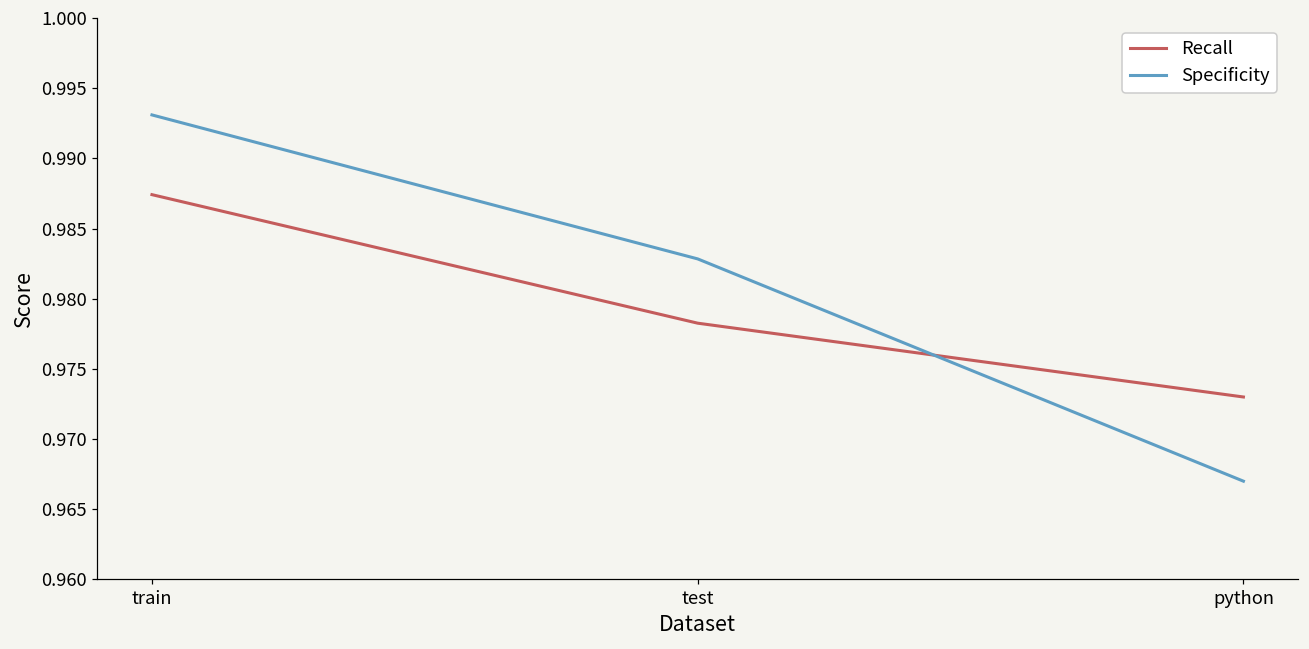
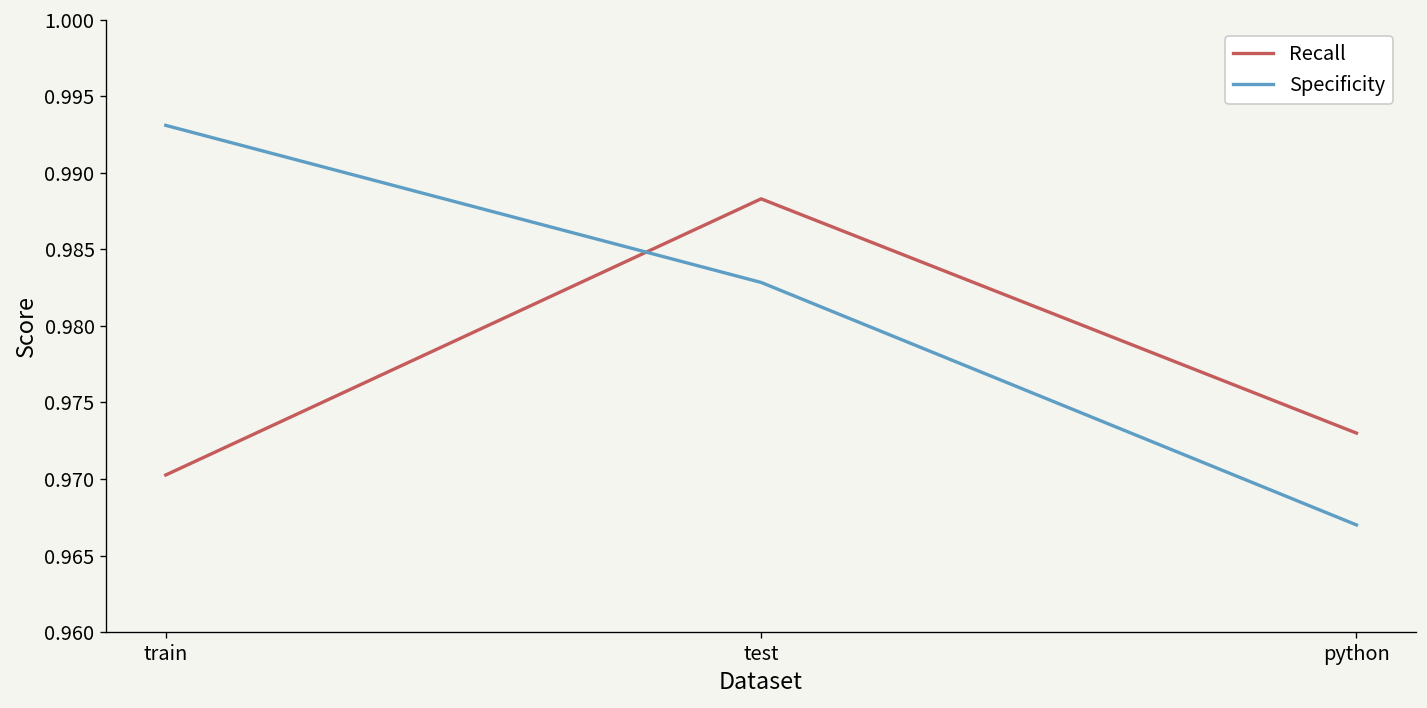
Recall, train: 0.9874 -> 0.9703
Recall, test: 0.9783 -> 0.9883
